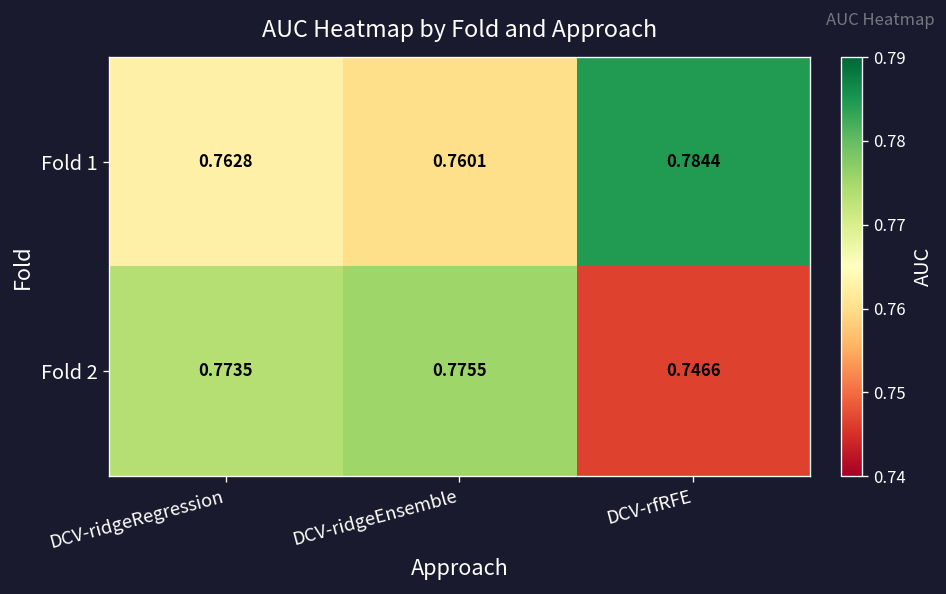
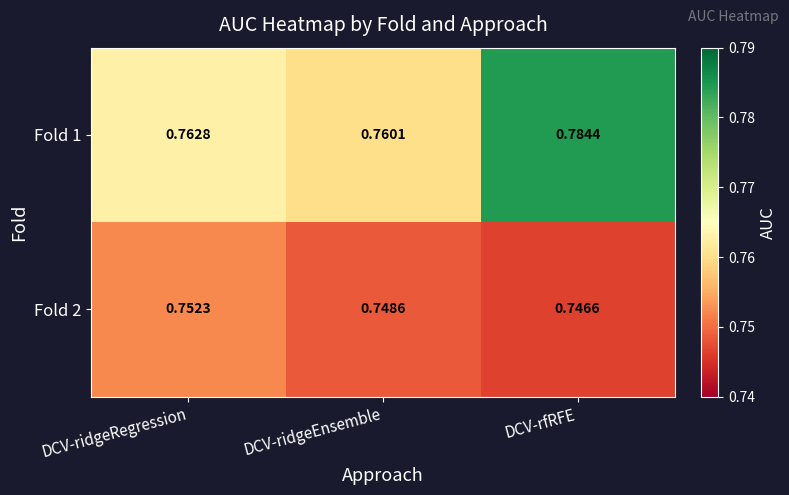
Fold 2, DCV-ridgeRegression: 0.7735 -> 0.7523
Fold 2, DCV-ridgeEnsemble: 0.7755 -> 0.7486
